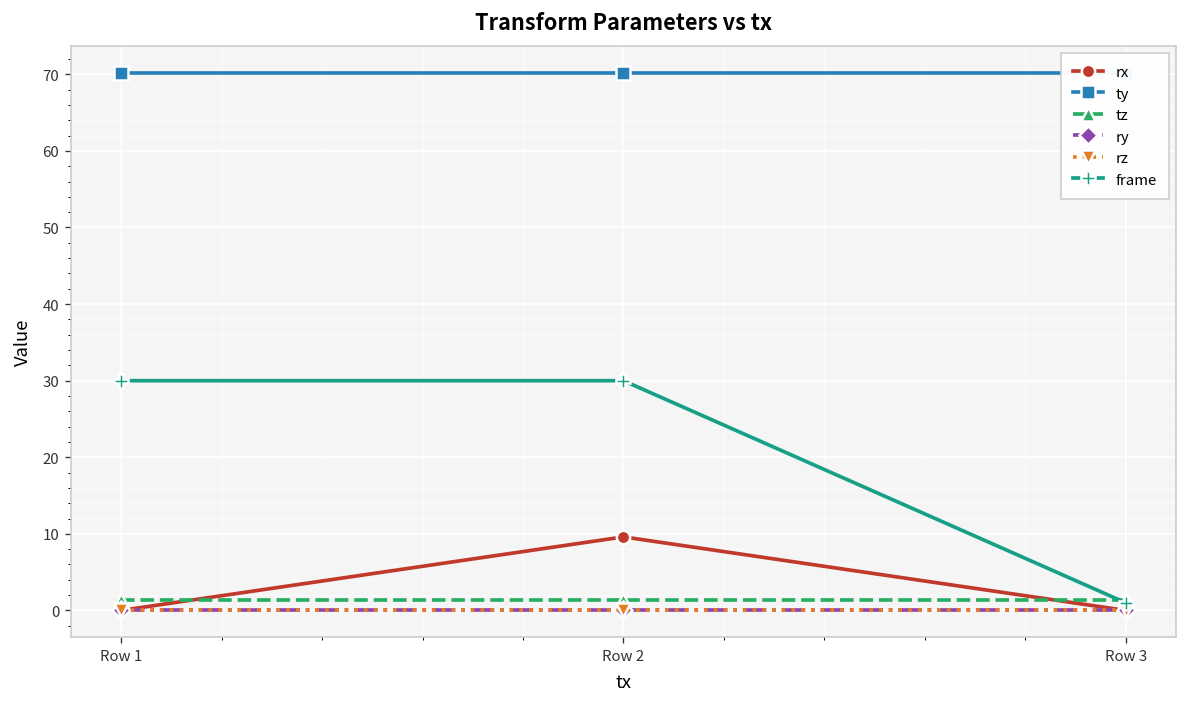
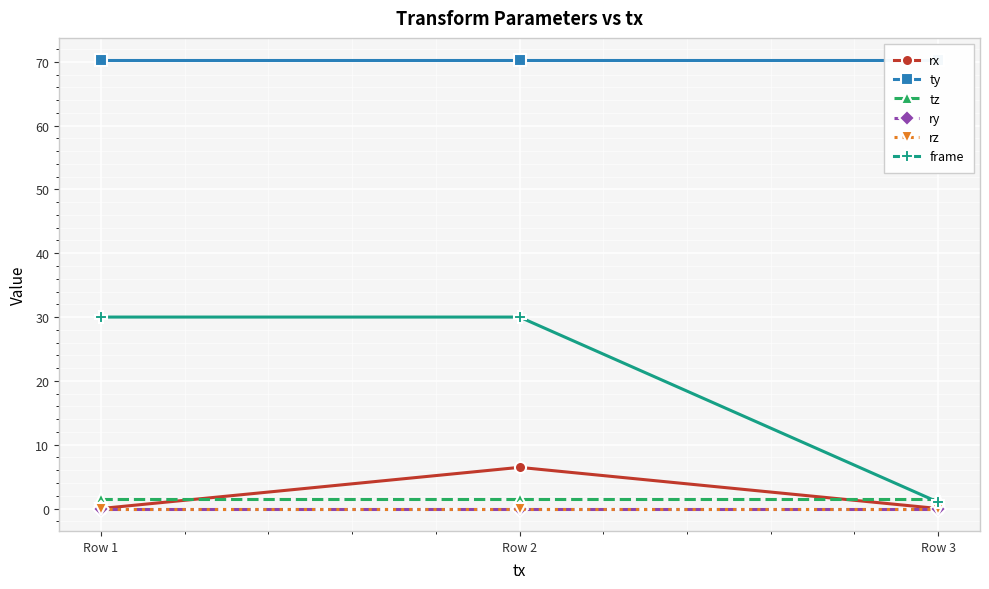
rx, Row 2: 10 -> 6
